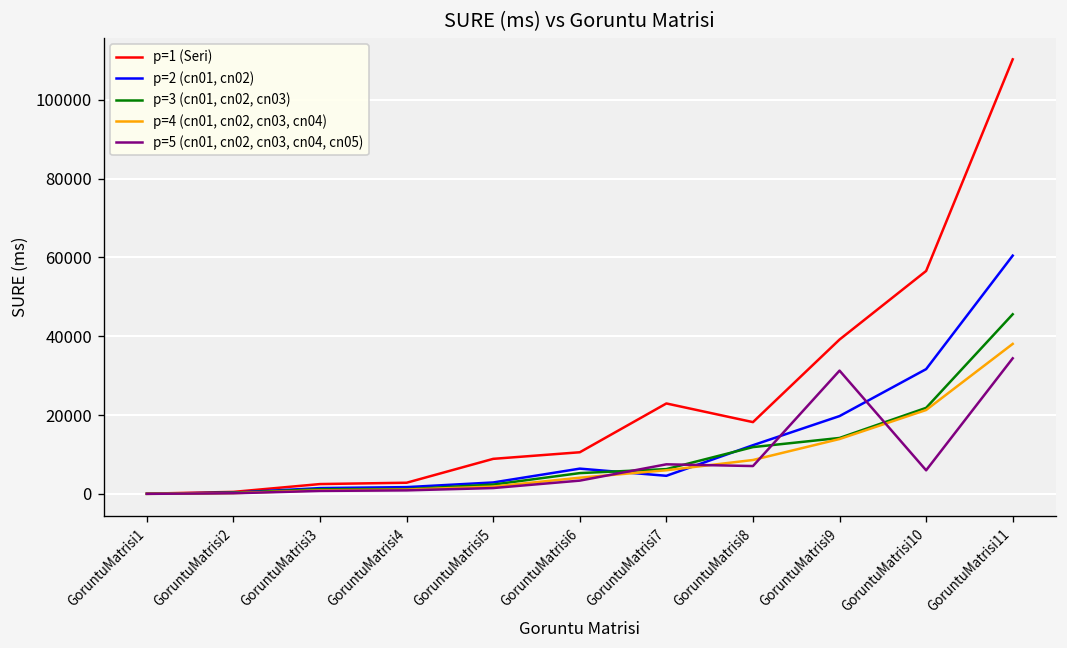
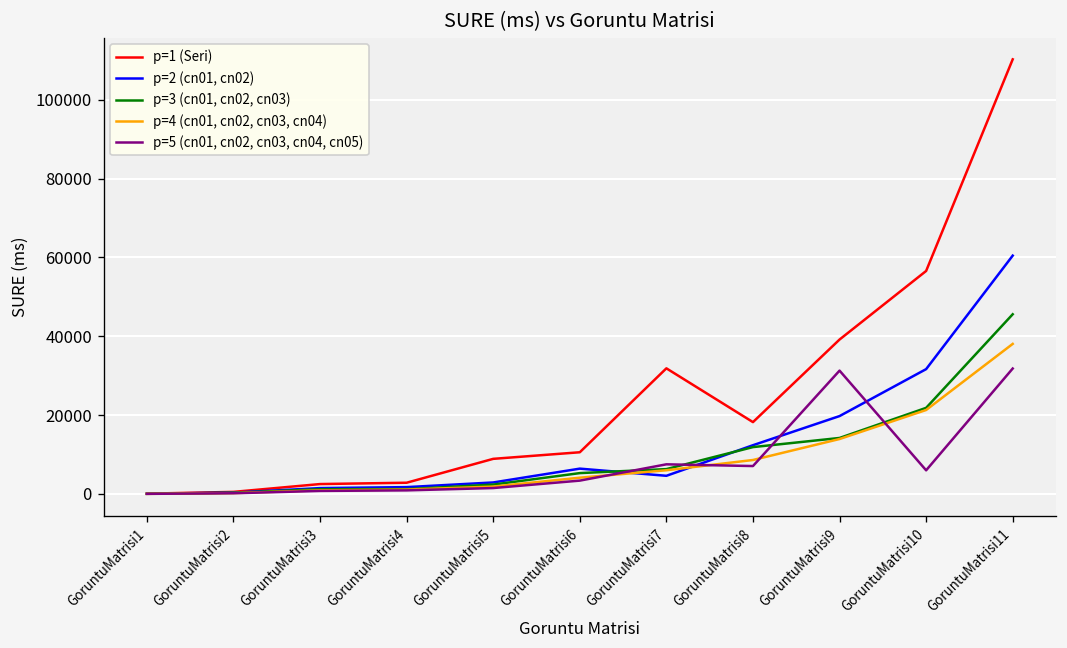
p=1 (Seri), GoruntuMatrisi7: 23000 -> 32000
p=5 (cn01, cn02, cn03, cn04, cn05), GoruntuMatrisi11: 34000 -> 32000
